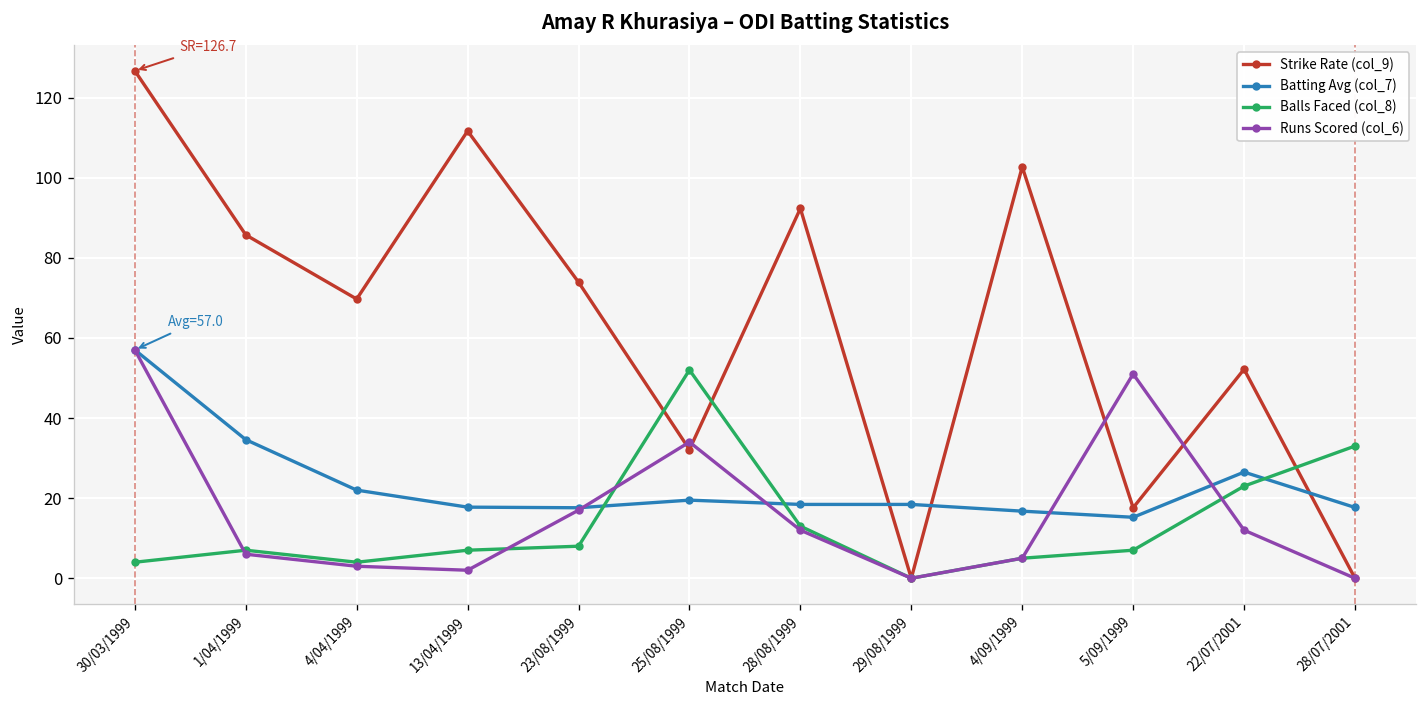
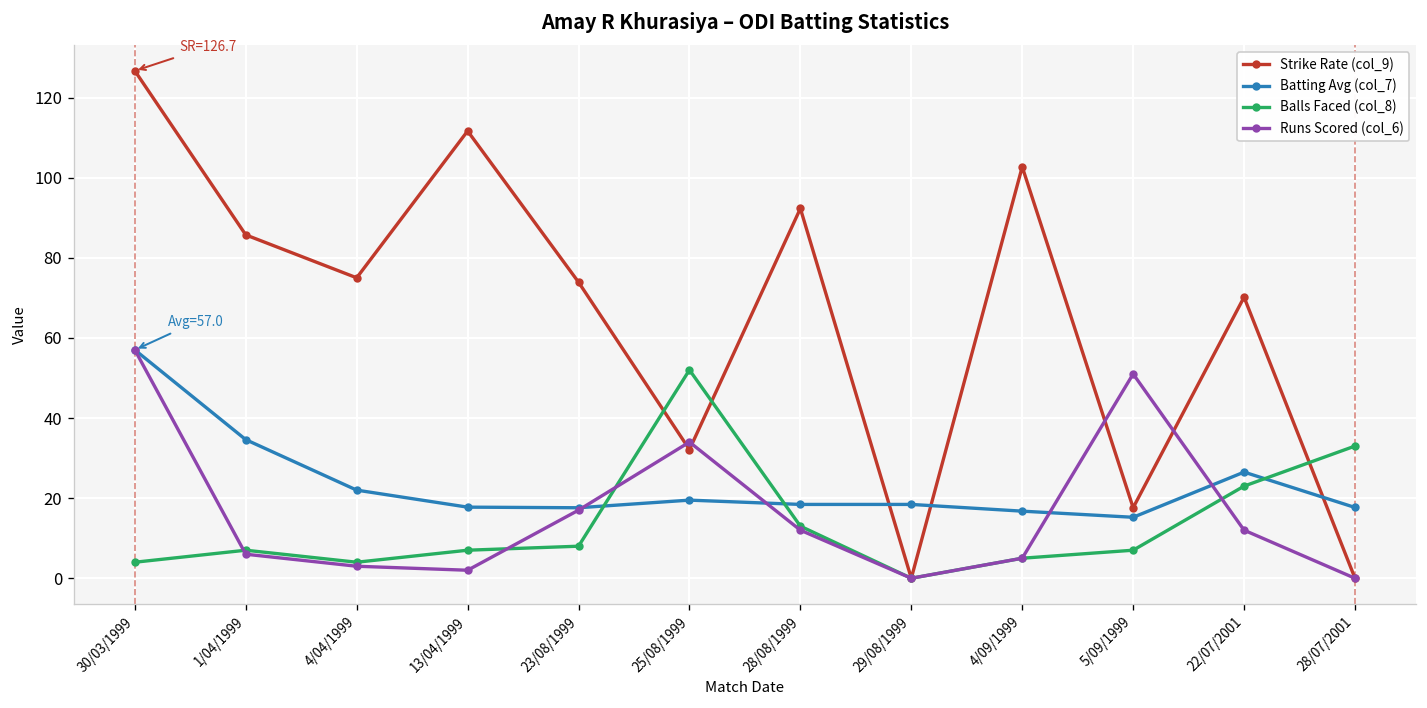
Strike Rate (col_9), 4/04/1999: 70 -> 75
Strike Rate (col_9), 22/07/2001: 52 -> 70
